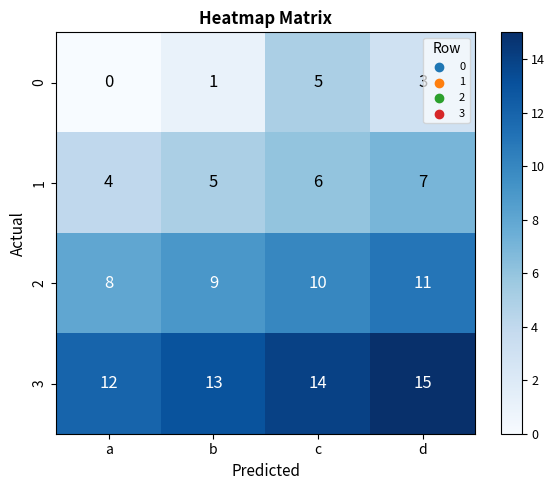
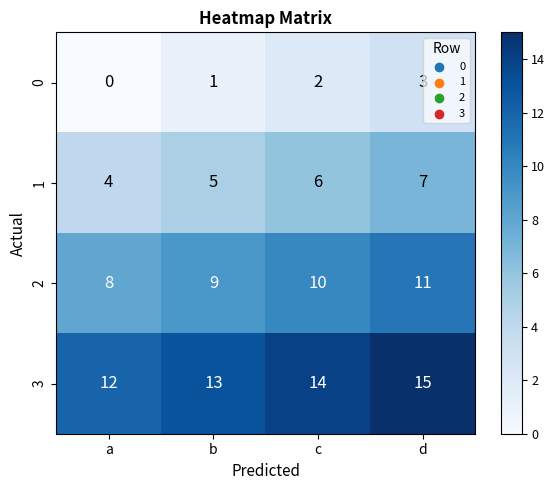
0, c: 5 -> 2
